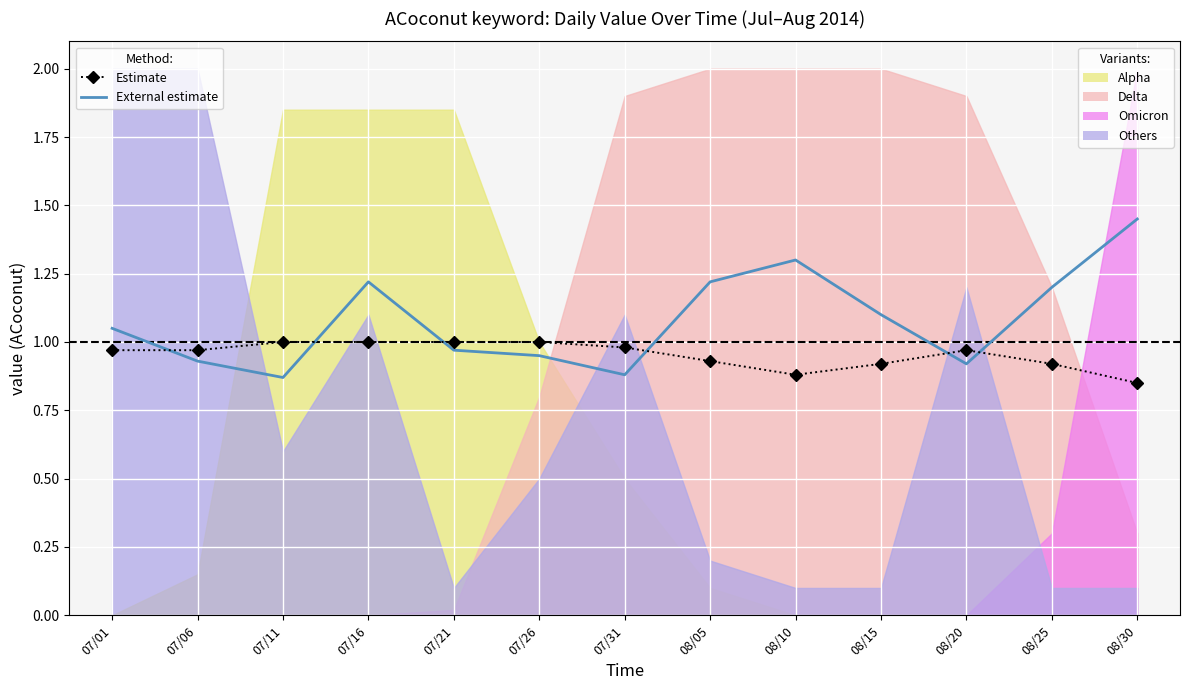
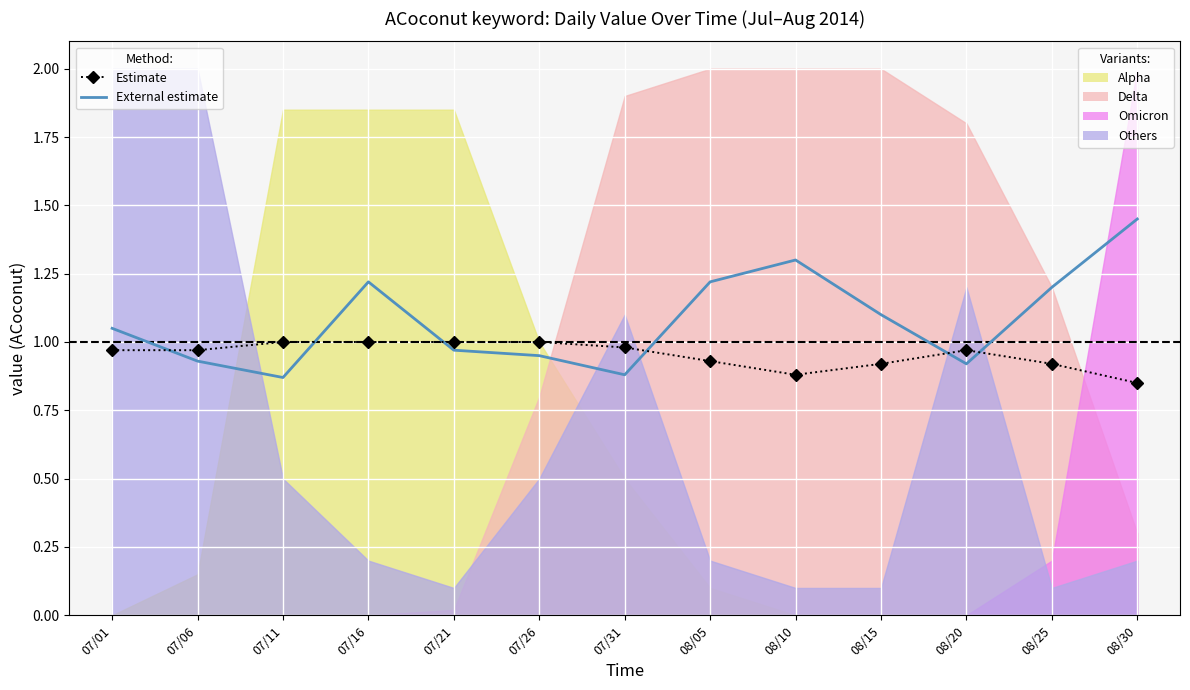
Others, 07/11: 0.6 -> 0.5
Others, 07/16: 1.1 -> 0.2
Delta, 08/20: 1.9 -> 1.8
Omicron, 08/25: 0.3 -> 0.2
Others, 08/30: 0.1 -> 0.2
